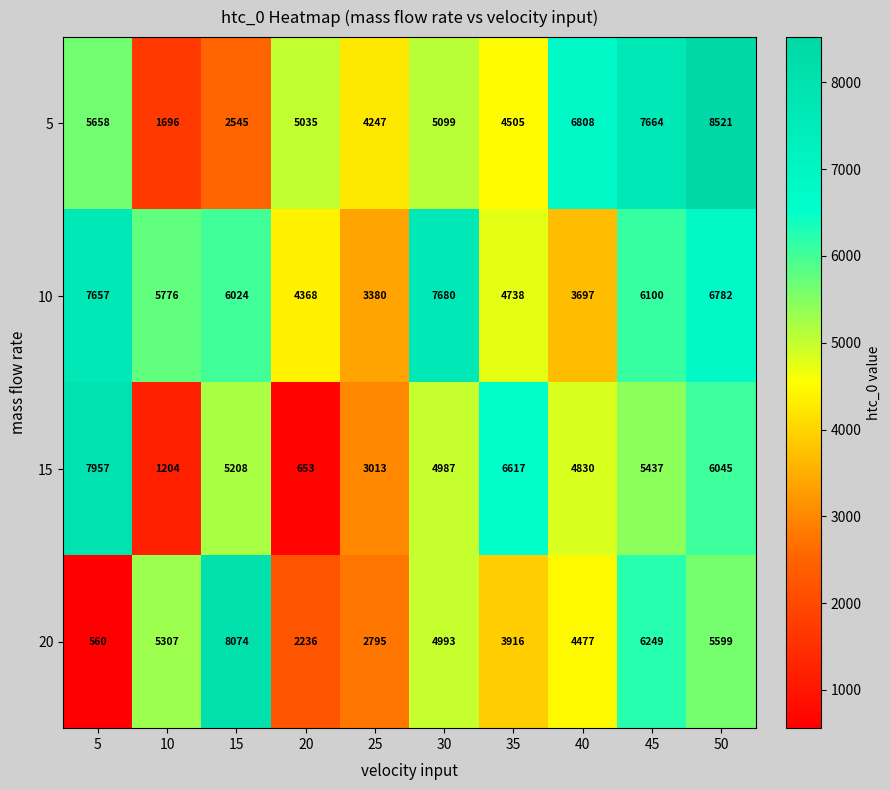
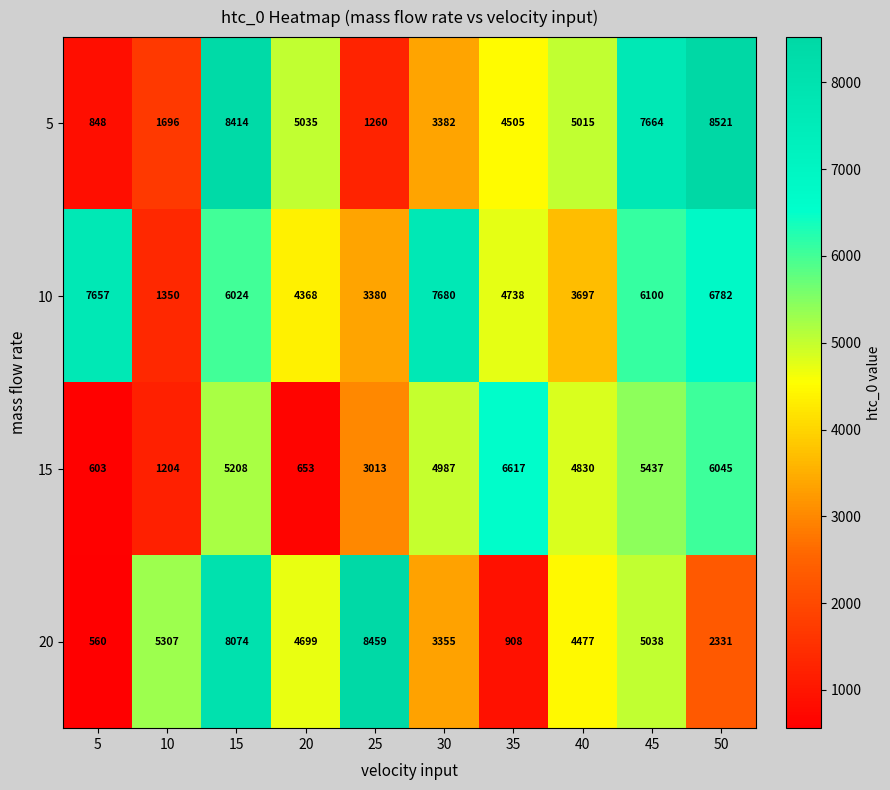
5, 5: 5658 -> 848
5, 15: 2545 -> 8414
5, 25: 4247 -> 1260
5, 30: 5099 -> 3382
5, 40: 6808 -> 5015
10, 10: 5776 -> 1350
15, 5: 7957 -> 603
20, 20: 2236 -> 4699
20, 25: 2795 -> 8459
20, 30: 4993 -> 3355
20, 35: 3916 -> 908
20, 45: 6249 -> 5038
20, 50: 5599 -> 2331
